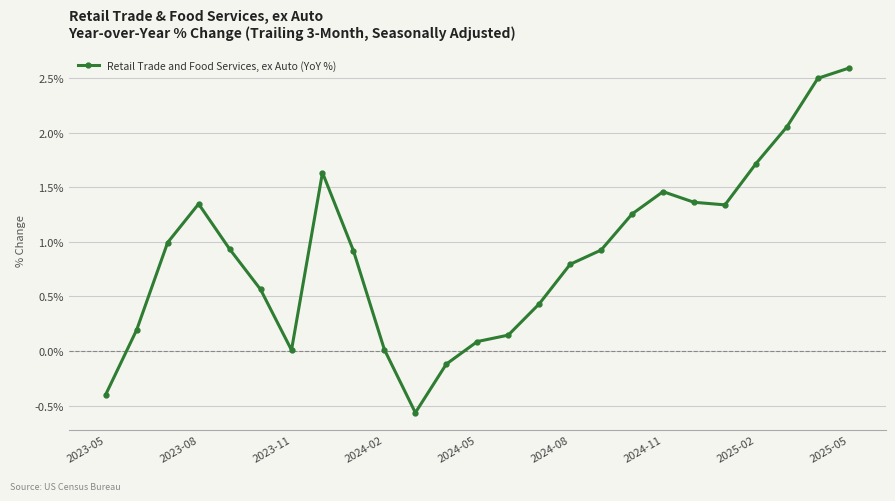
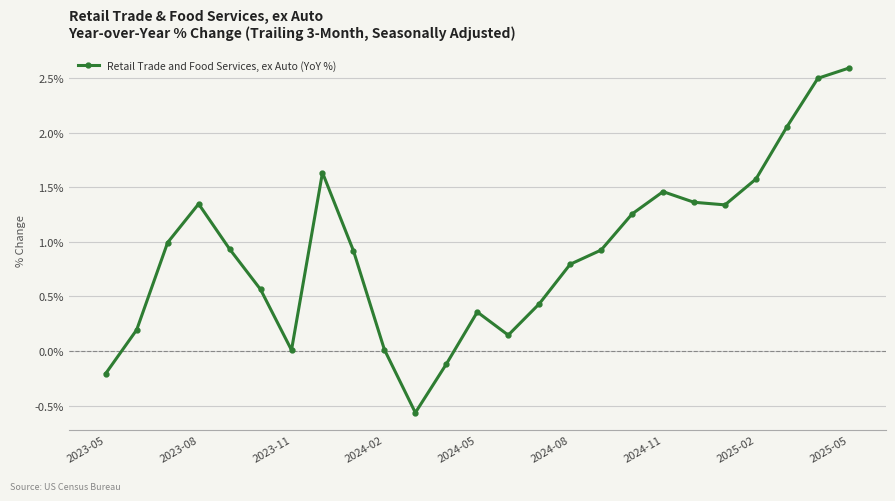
2023-05: -0.40% -> -0.21%
2024-05: 0.09% -> 0.36%
2025-02: 1.72% -> 1.58%
